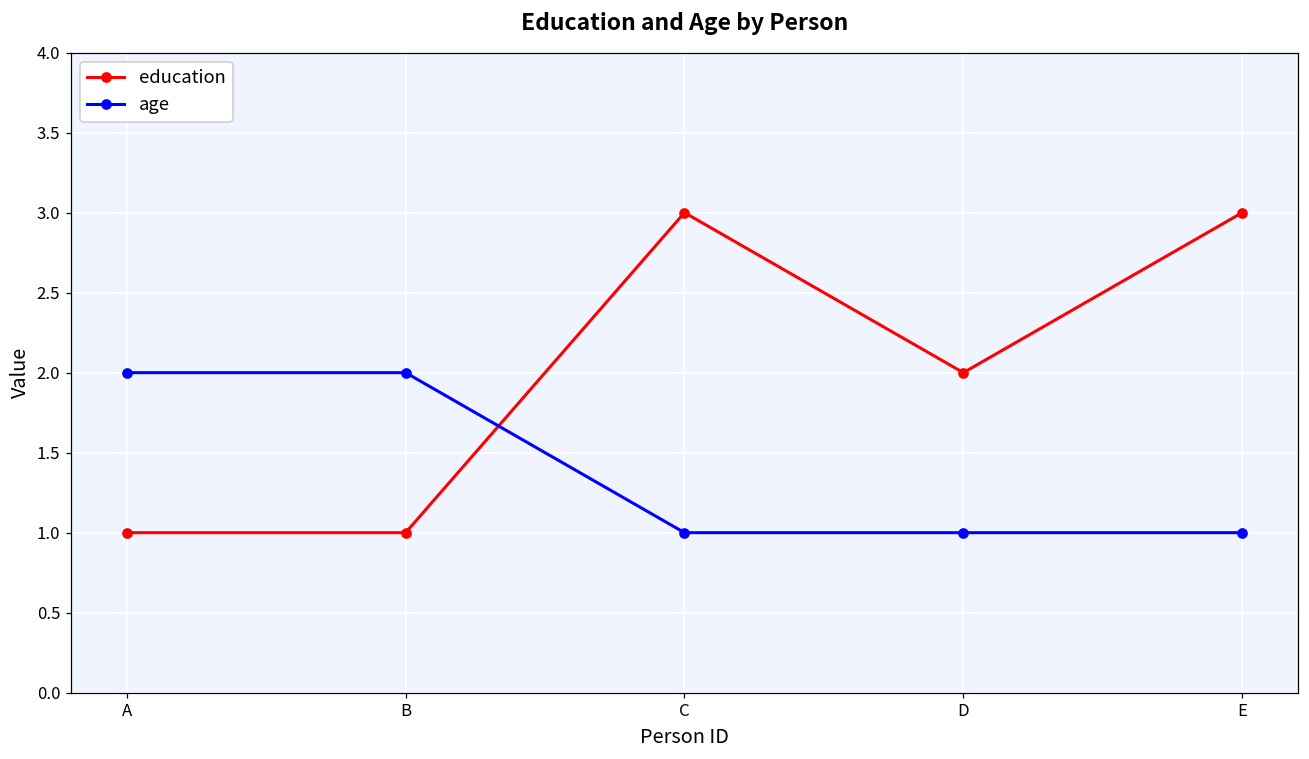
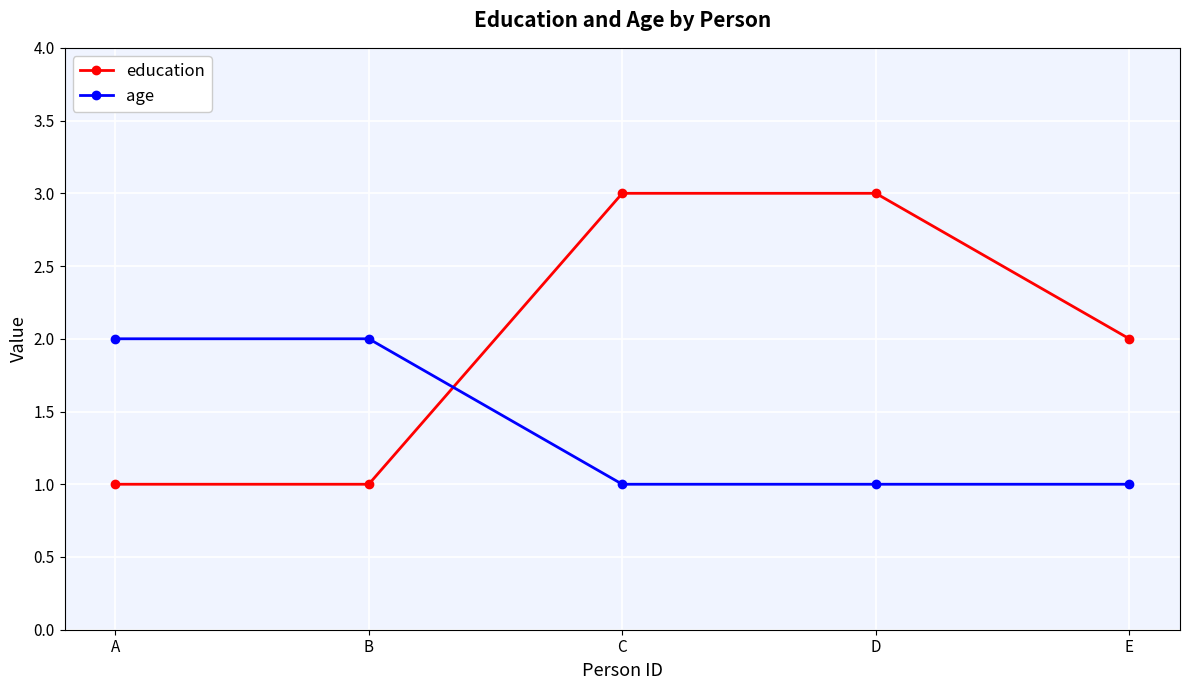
education, D: 2 -> 3
education, E: 3 -> 2
